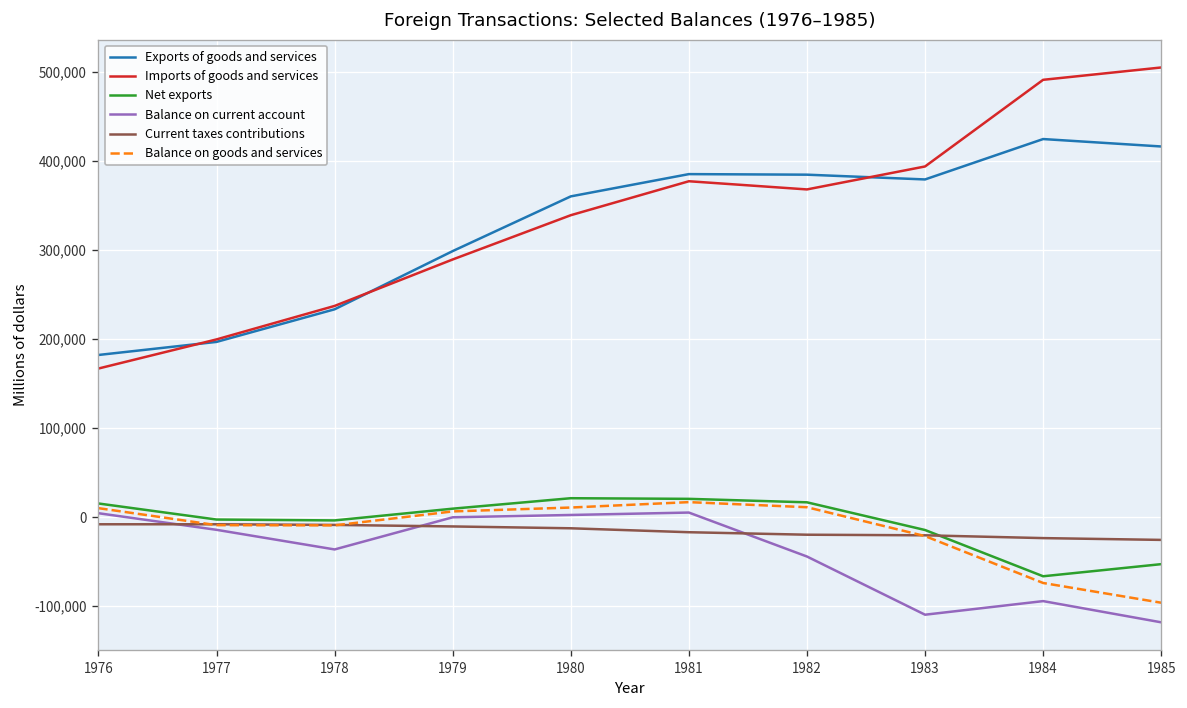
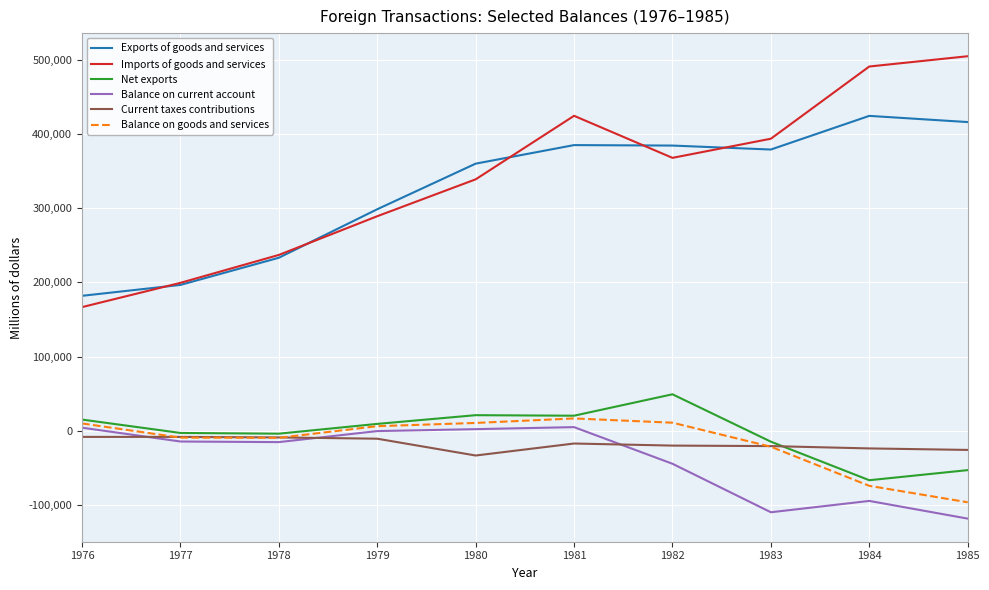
Balance on current account, 1978: -40,000 -> -20,000
Current taxes contributions, 1980: -10,000 -> -30,000
Imports of goods and services, 1981: 380,000 -> 420,000
Net exports, 1982: 20,000 -> 50,000
